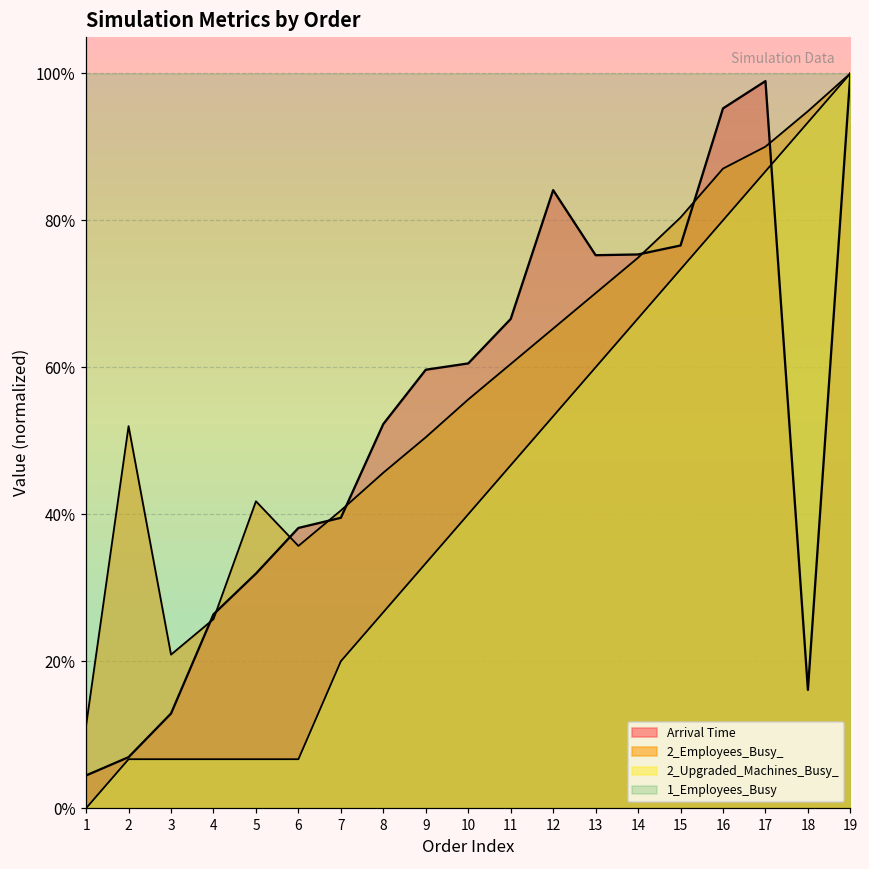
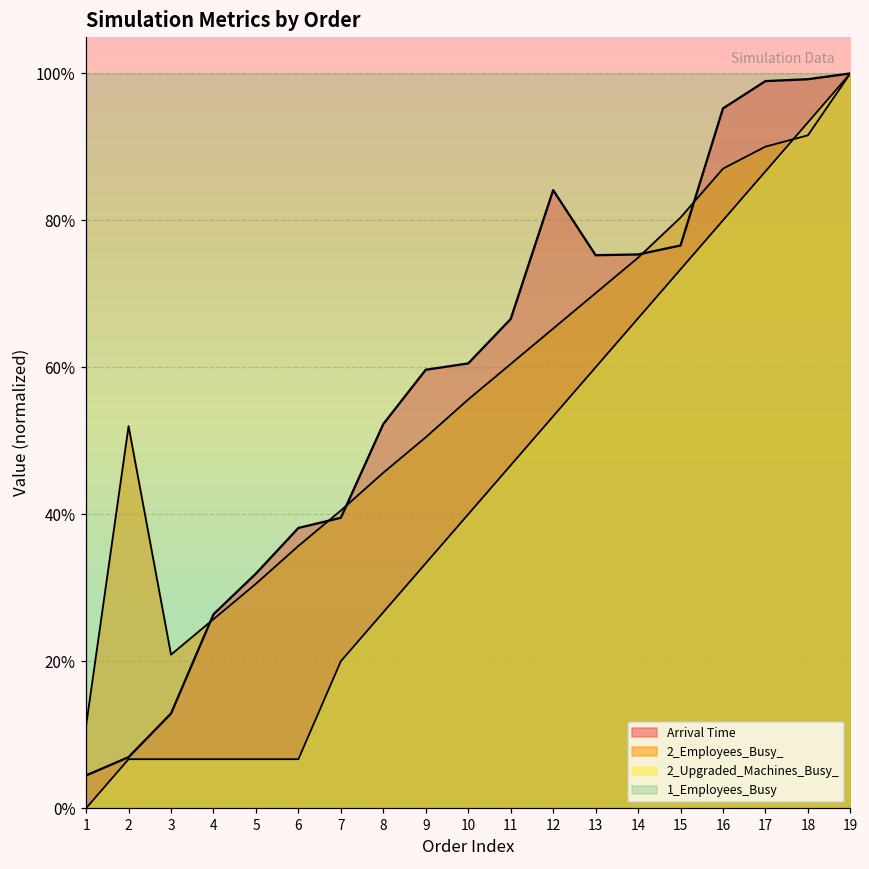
2_Employees_Busy_, 5: 42% -> 31%
Arrival Time, 18: 16% -> 99%
2_Employees_Busy_, 18: 95% -> 92%
